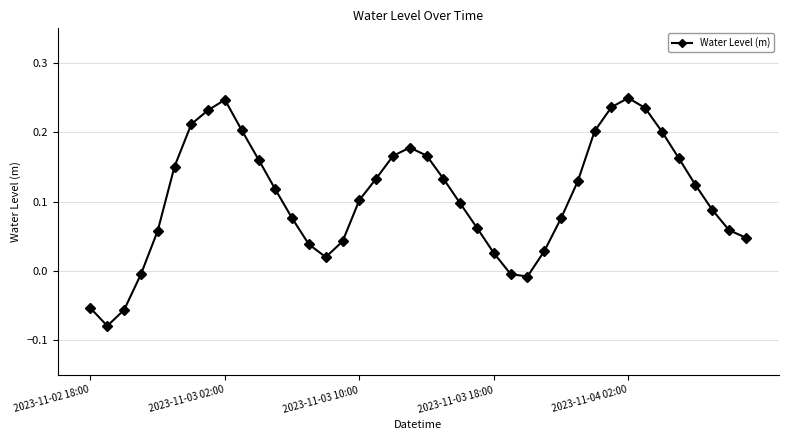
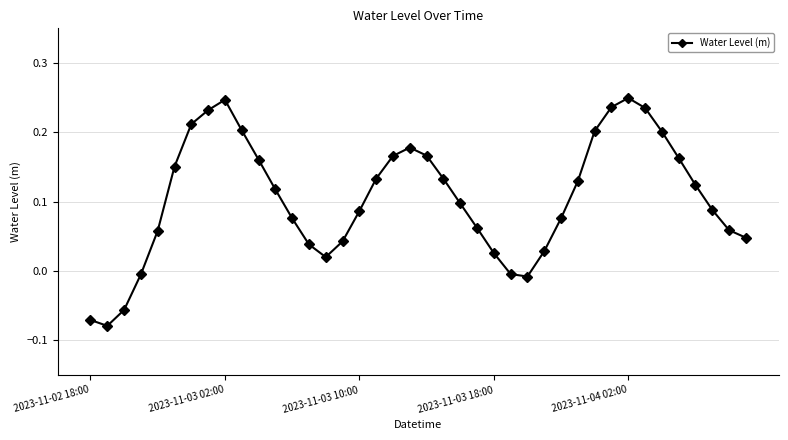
2023-11-02 18:00: -0.05 -> -0.07
2023-11-03 10:00: 0.10 -> 0.09
